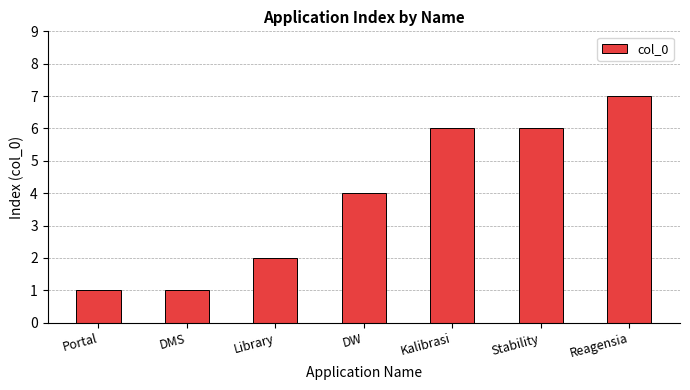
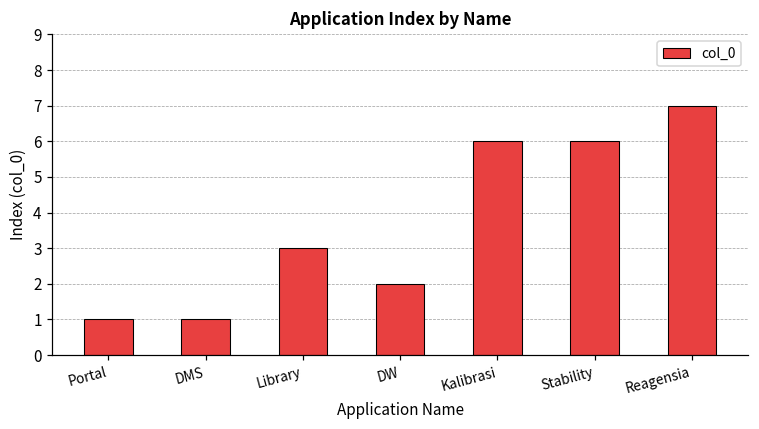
Library: 2 -> 3
DW: 4 -> 2
